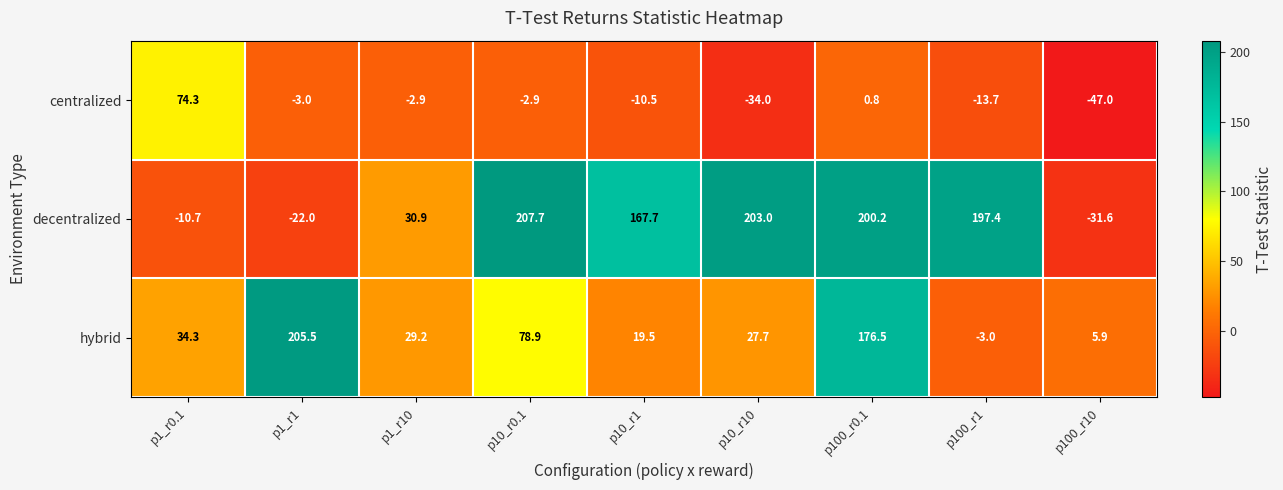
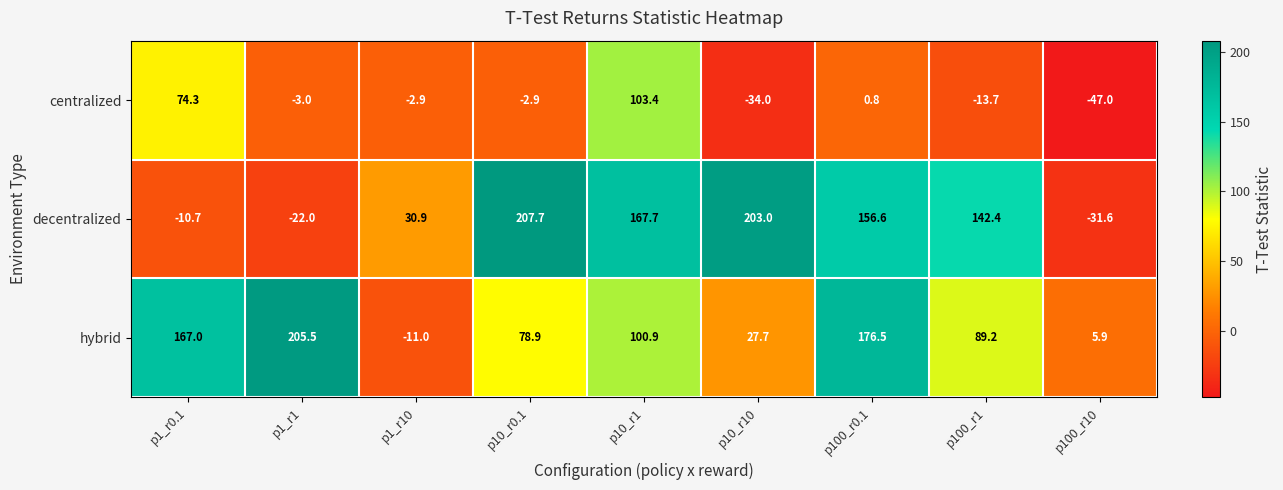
centralized, p10_r1: -10.5 -> 103.4
decentralized, p100_r0.1: 200.2 -> 156.6
decentralized, p100_r1: 197.4 -> 142.4
hybrid, p1_r0.1: 34.3 -> 167.0
hybrid, p1_r10: 29.2 -> -11.0
hybrid, p10_r1: 19.5 -> 100.9
hybrid, p100_r1: -3.0 -> 89.2
